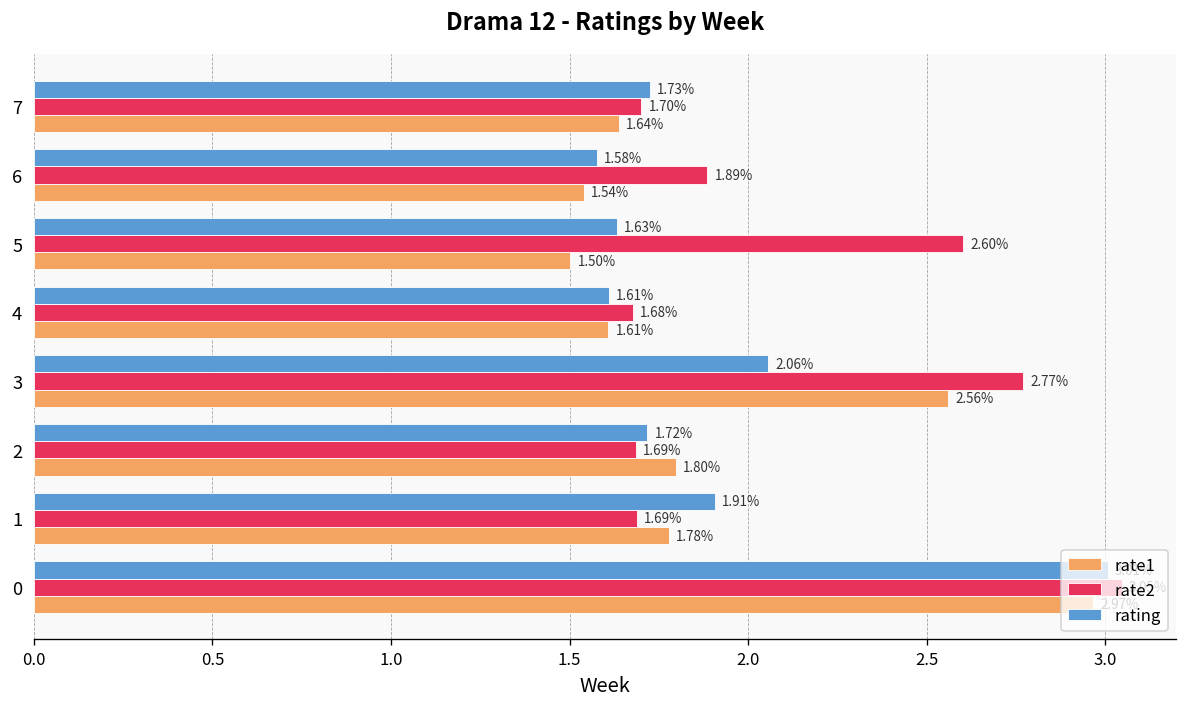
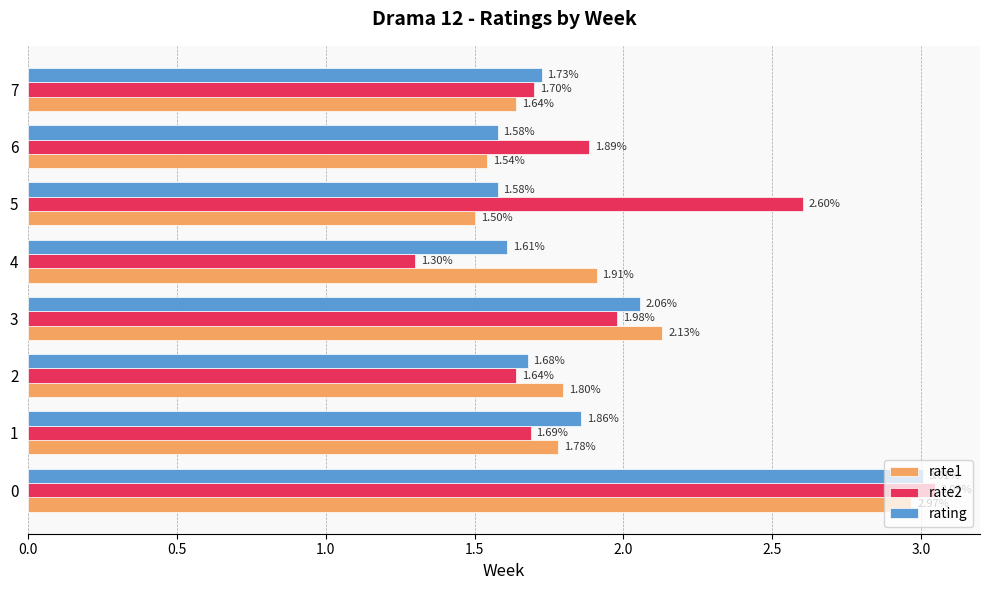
rating, 5: 1.63% -> 1.58%
rate2, 4: 1.68% -> 1.30%
rate1, 4: 1.61% -> 1.91%
rate2, 3: 2.77% -> 1.98%
rate1, 3: 2.56% -> 2.13%
rating, 2: 1.72% -> 1.68%
rate2, 2: 1.69% -> 1.64%
rating, 1: 1.91% -> 1.86%
